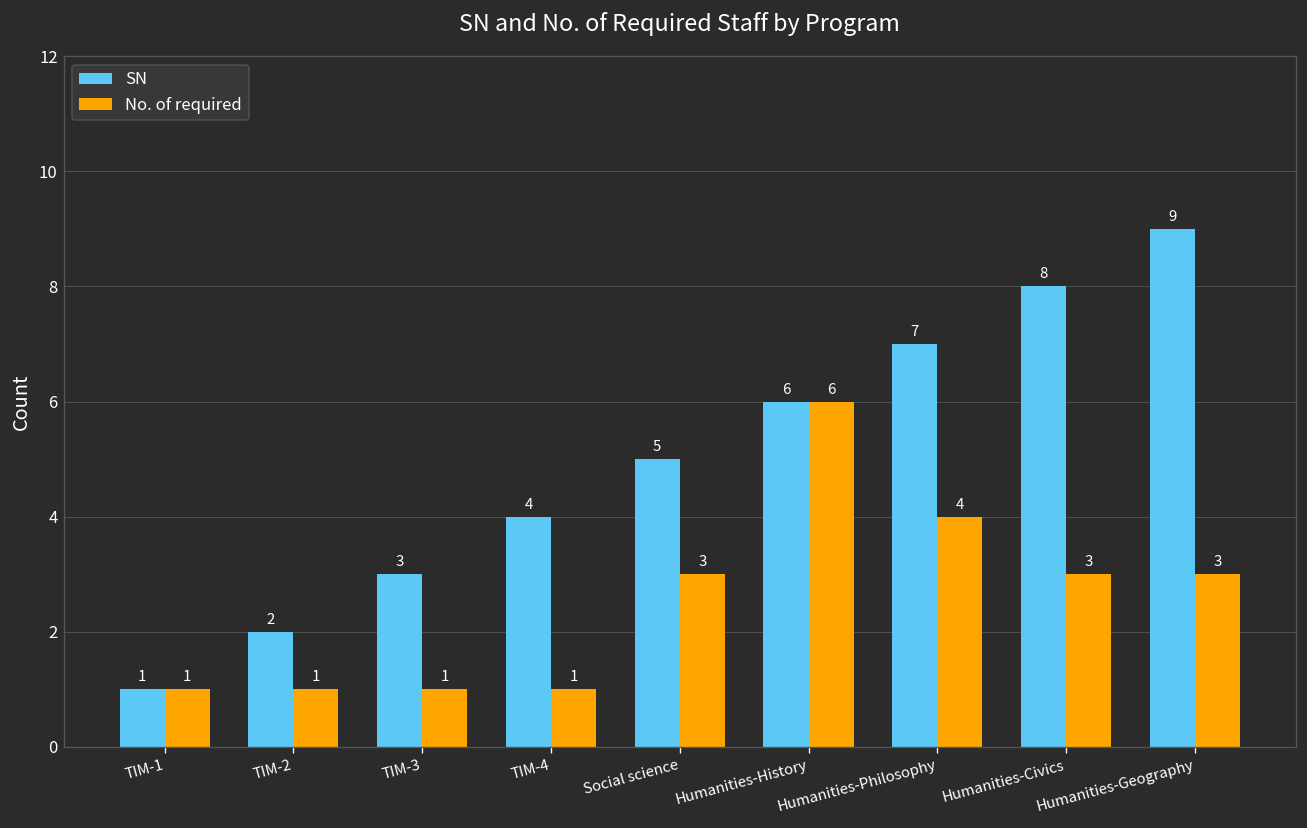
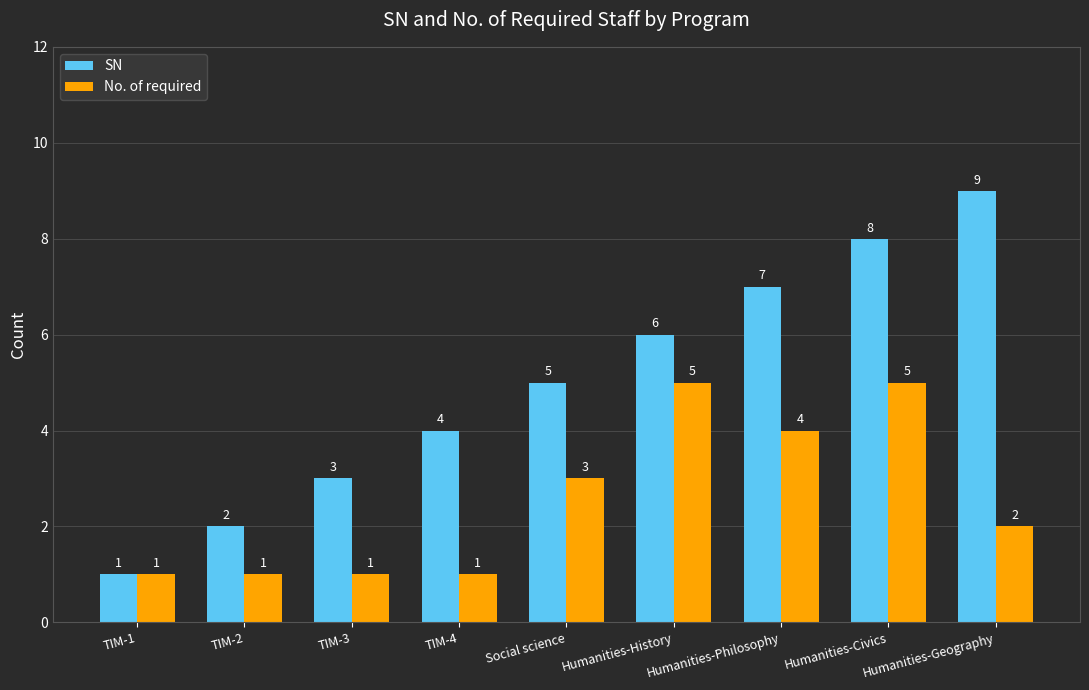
No. of required, Humanities-History: 6 -> 5
No. of required, Humanities-Civics: 3 -> 5
No. of required, Humanities-Geography: 3 -> 2
